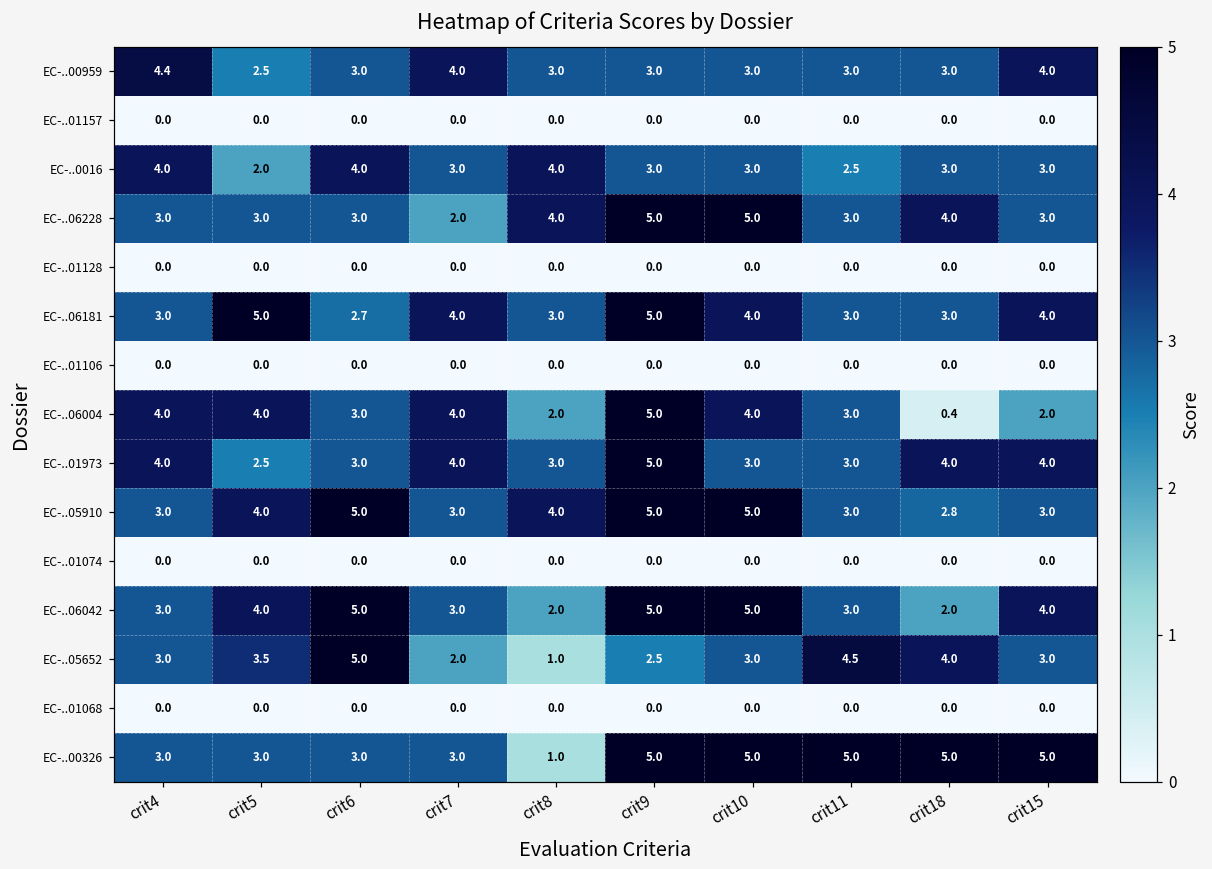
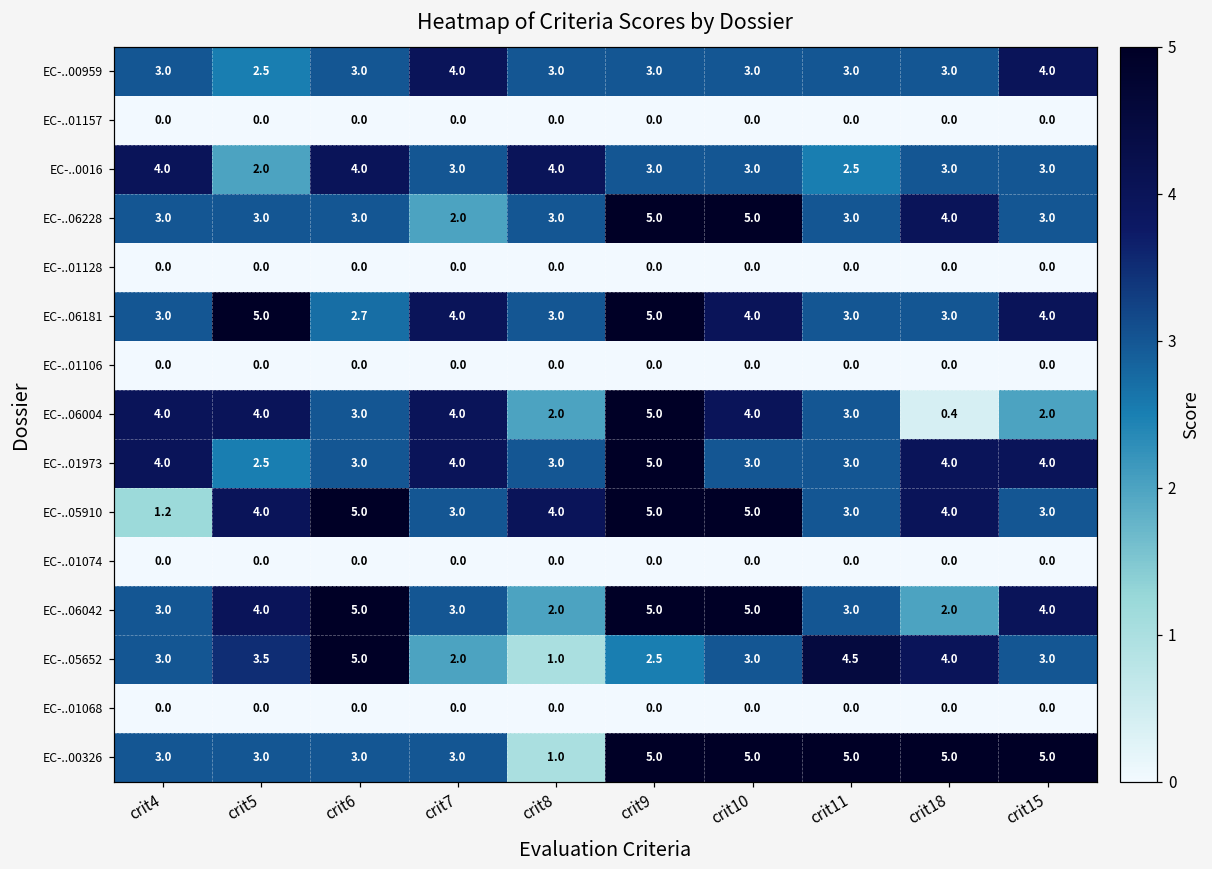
EC-..00959, crit4: 4.4 -> 3.0
EC-..06228, crit8: 4.0 -> 3.0
EC-..05910, crit4: 3.0 -> 1.2
EC-..05910, crit18: 2.8 -> 4.0
